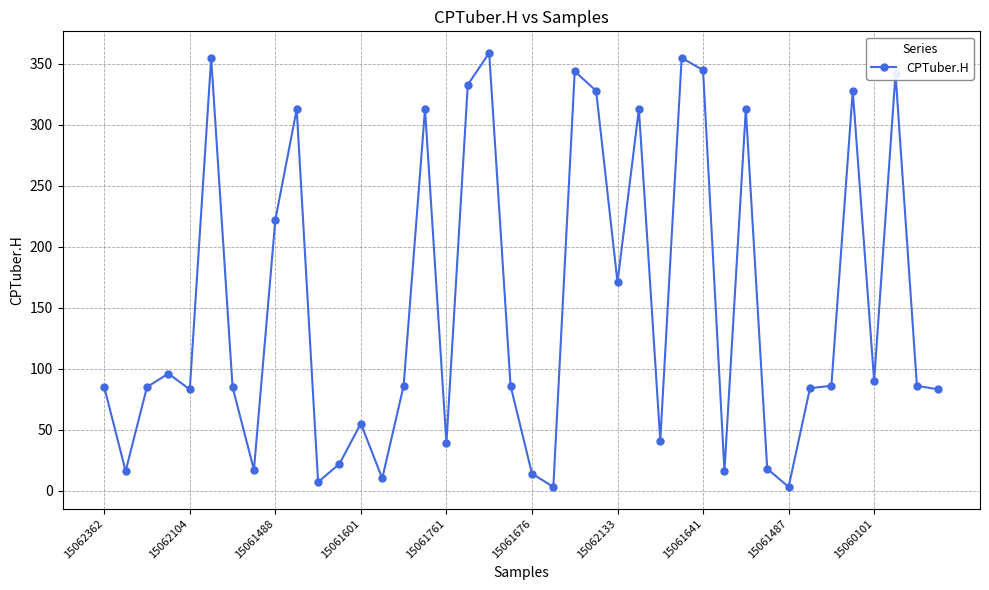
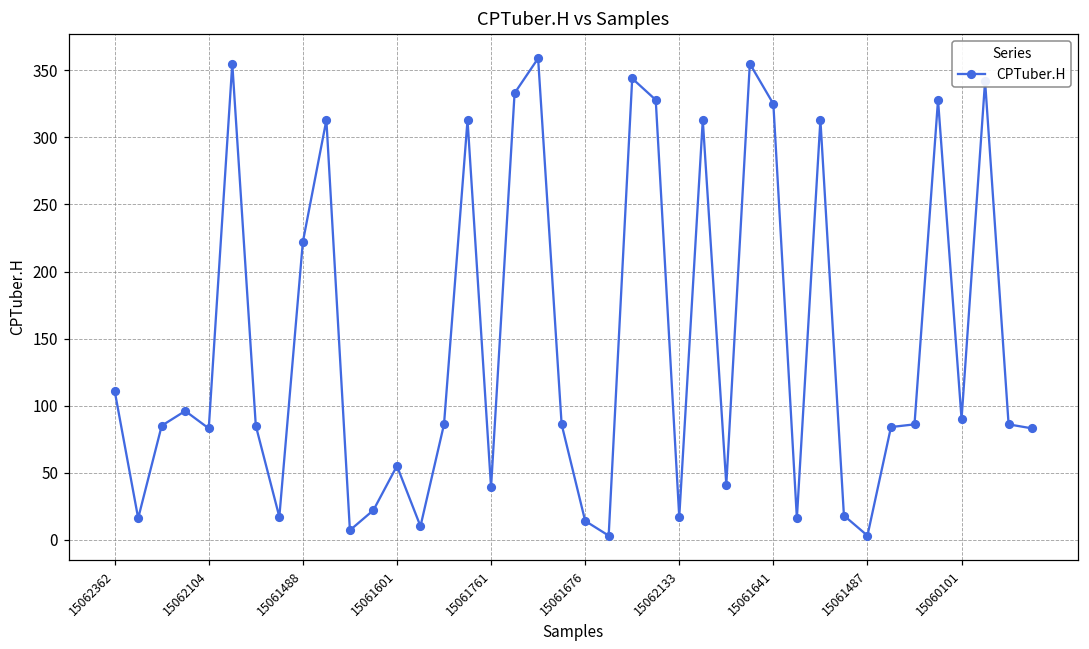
15062362: 85 -> 111
15062133: 171 -> 17
15061641: 345 -> 325
